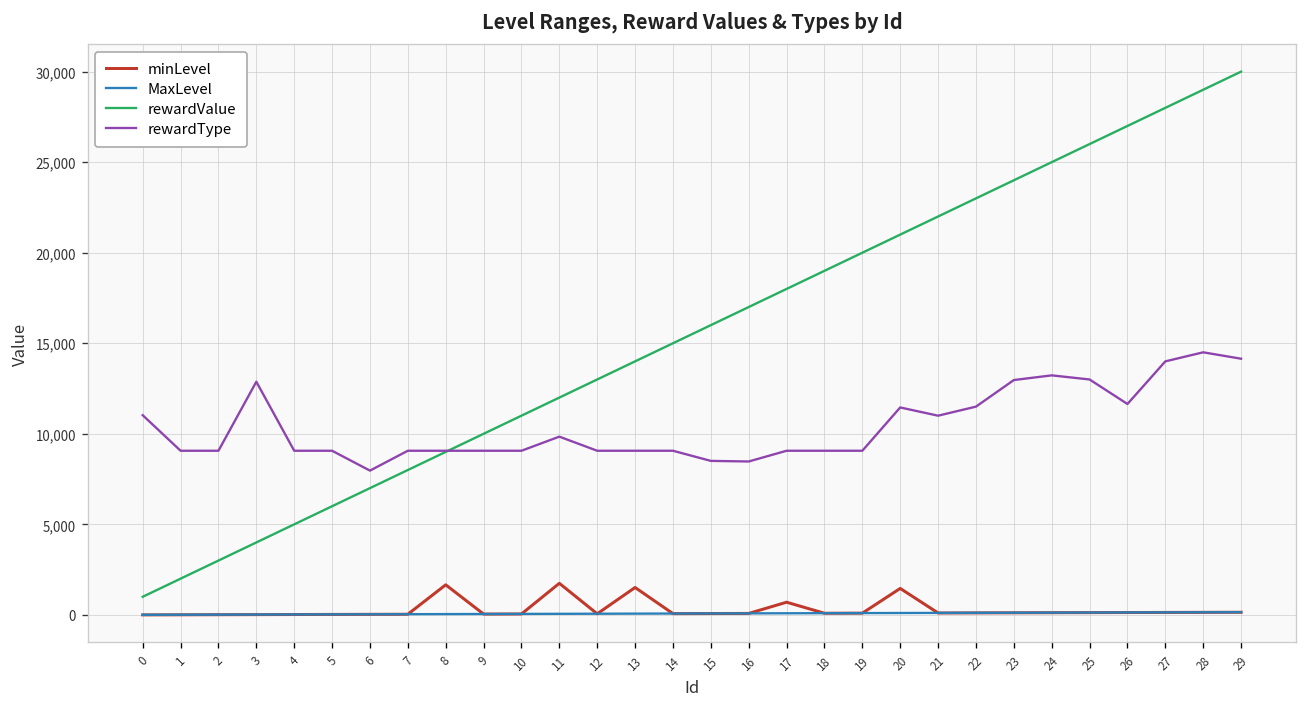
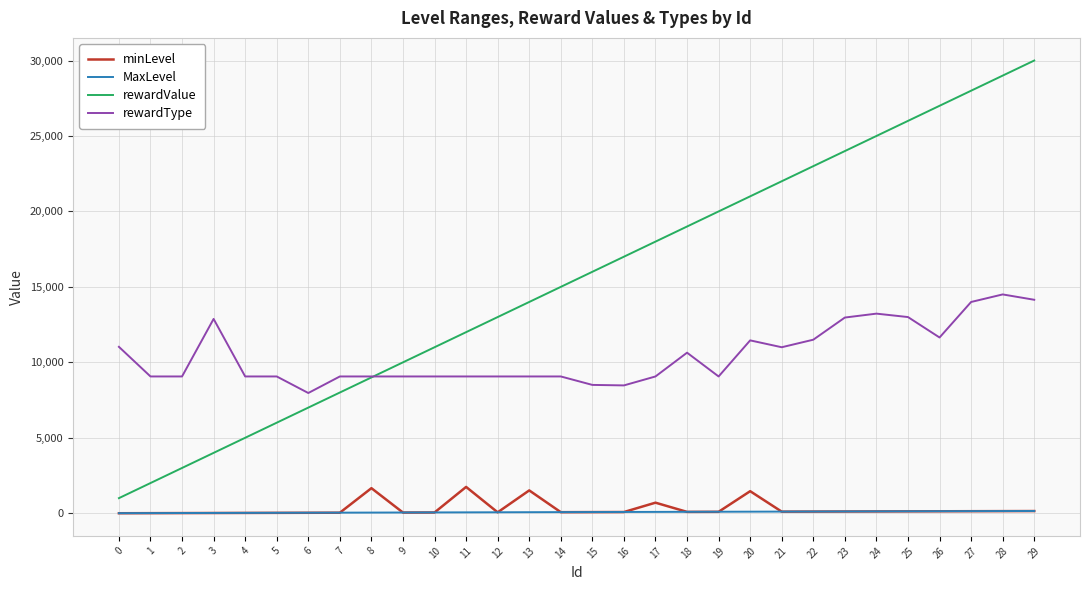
rewardType, 11: 9,800 -> 9,100
rewardType, 18: 9,100 -> 10,600
